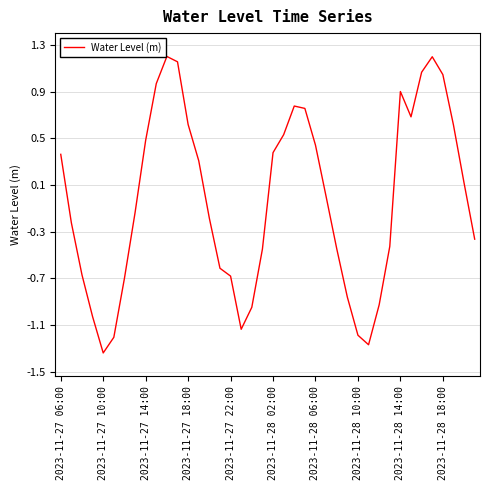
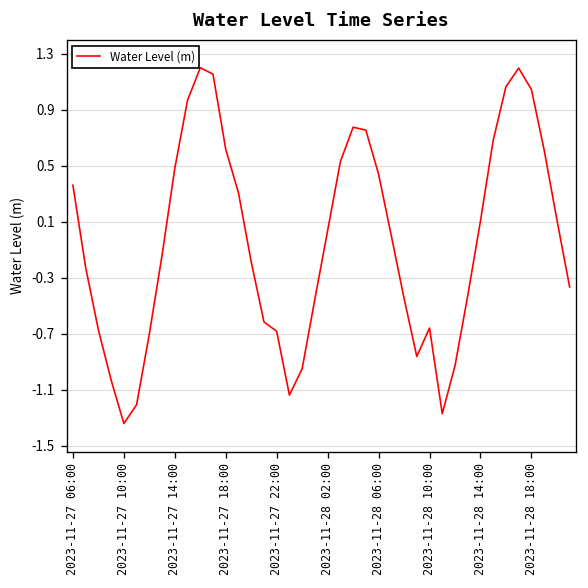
2023-11-28 02:00: 0.38 -> 0.04
2023-11-28 10:00: -1.19 -> -0.66
2023-11-28 14:00: 0.90 -> 0.11
